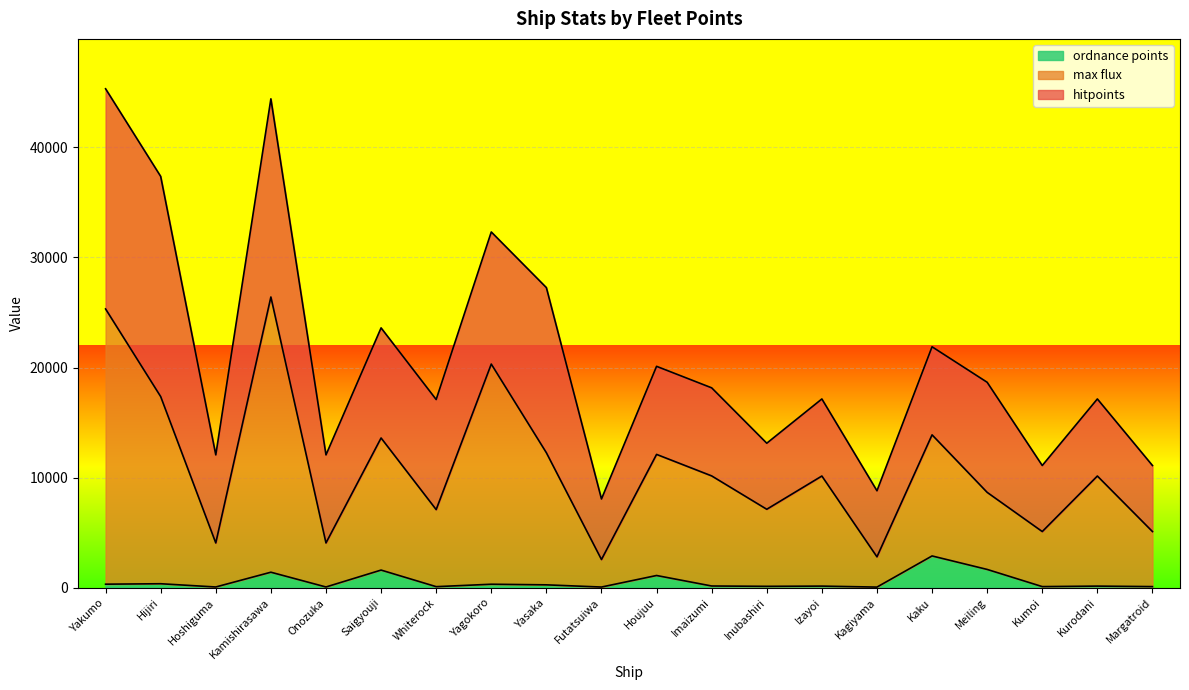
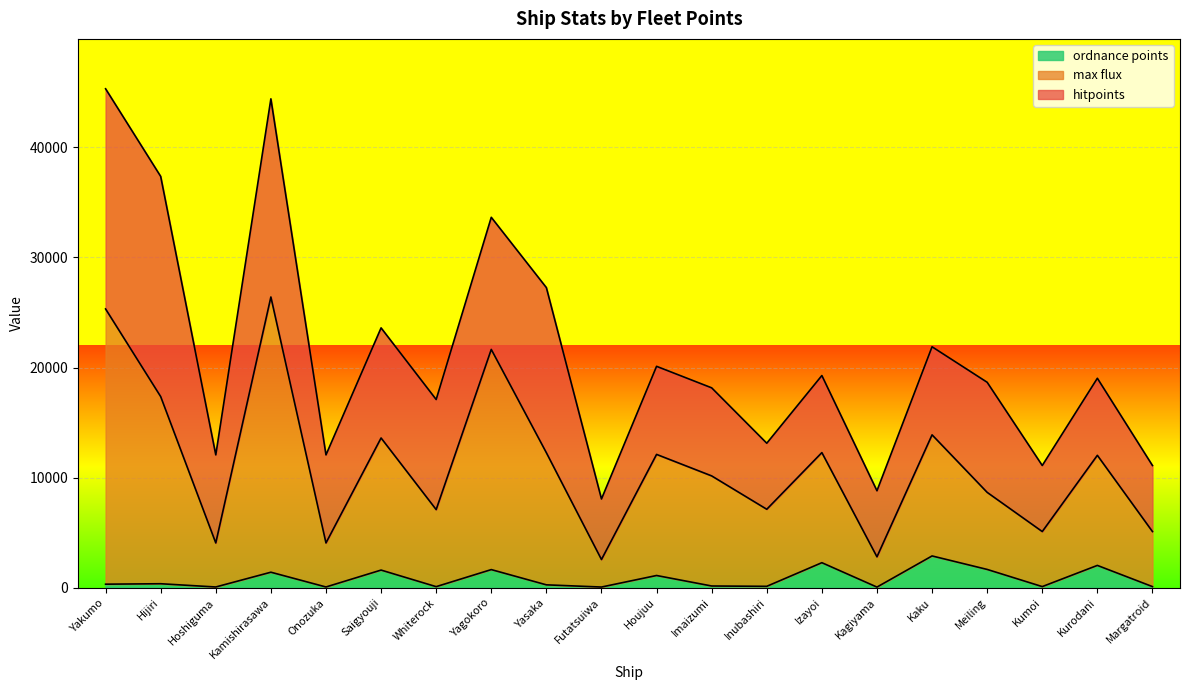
ordnance points, Yagokoro: 300 -> 1600
ordnance points, Izayoi: 100 -> 2300
ordnance points, Kurodani: 100 -> 2000
